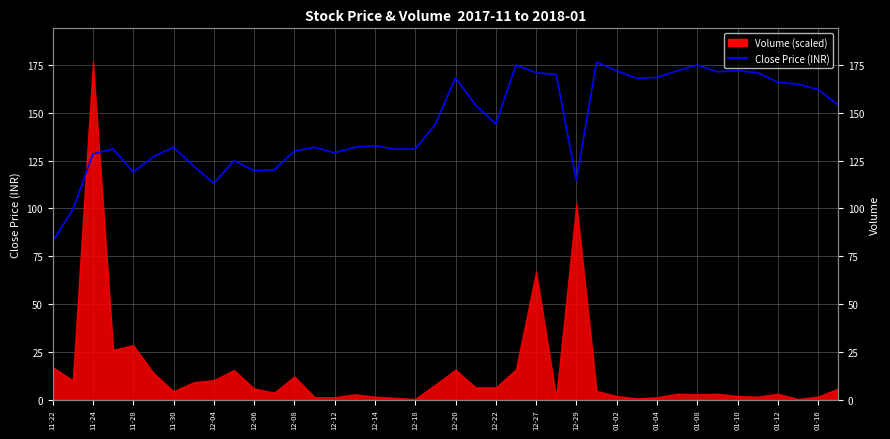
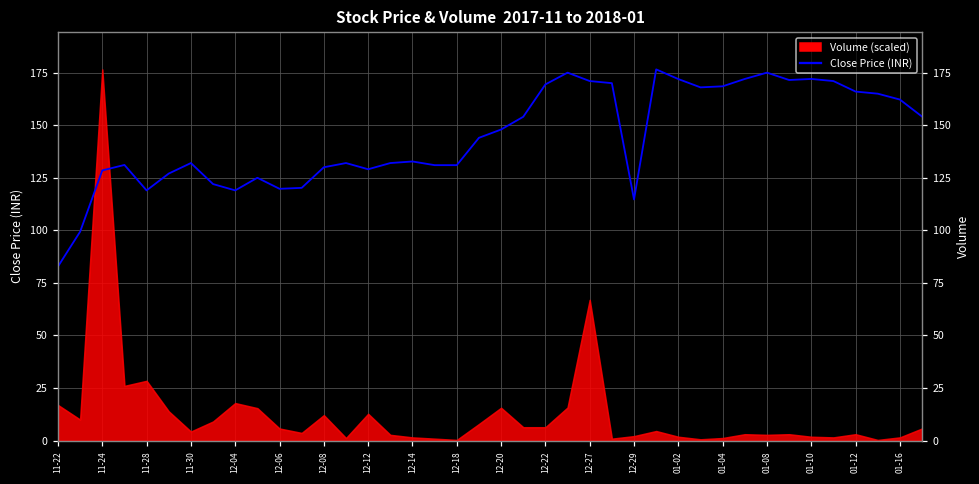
Close Price (INR), 12-04: 113 -> 119
Volume (scaled), 12-04: 10 -> 18
Volume (scaled), 12-12: 1 -> 13
Close Price (INR), 12-20: 168 -> 148
Close Price (INR), 12-22: 144 -> 169
Volume (scaled), 12-29: 103 -> 2
